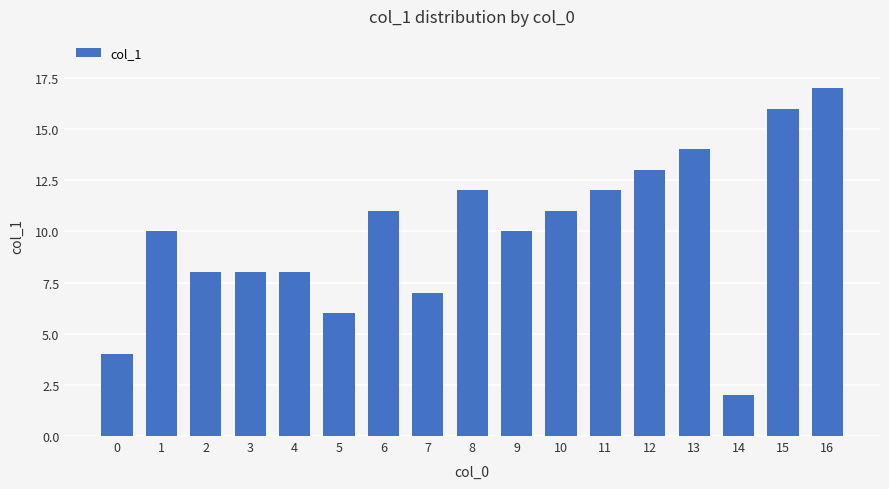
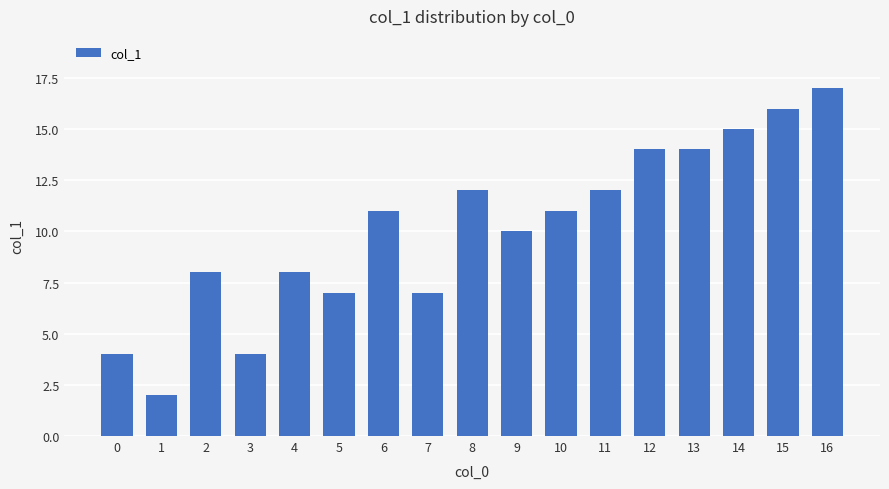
1: 10 -> 2
3: 8 -> 4
5: 6 -> 7
12: 13 -> 14
14: 2 -> 15
